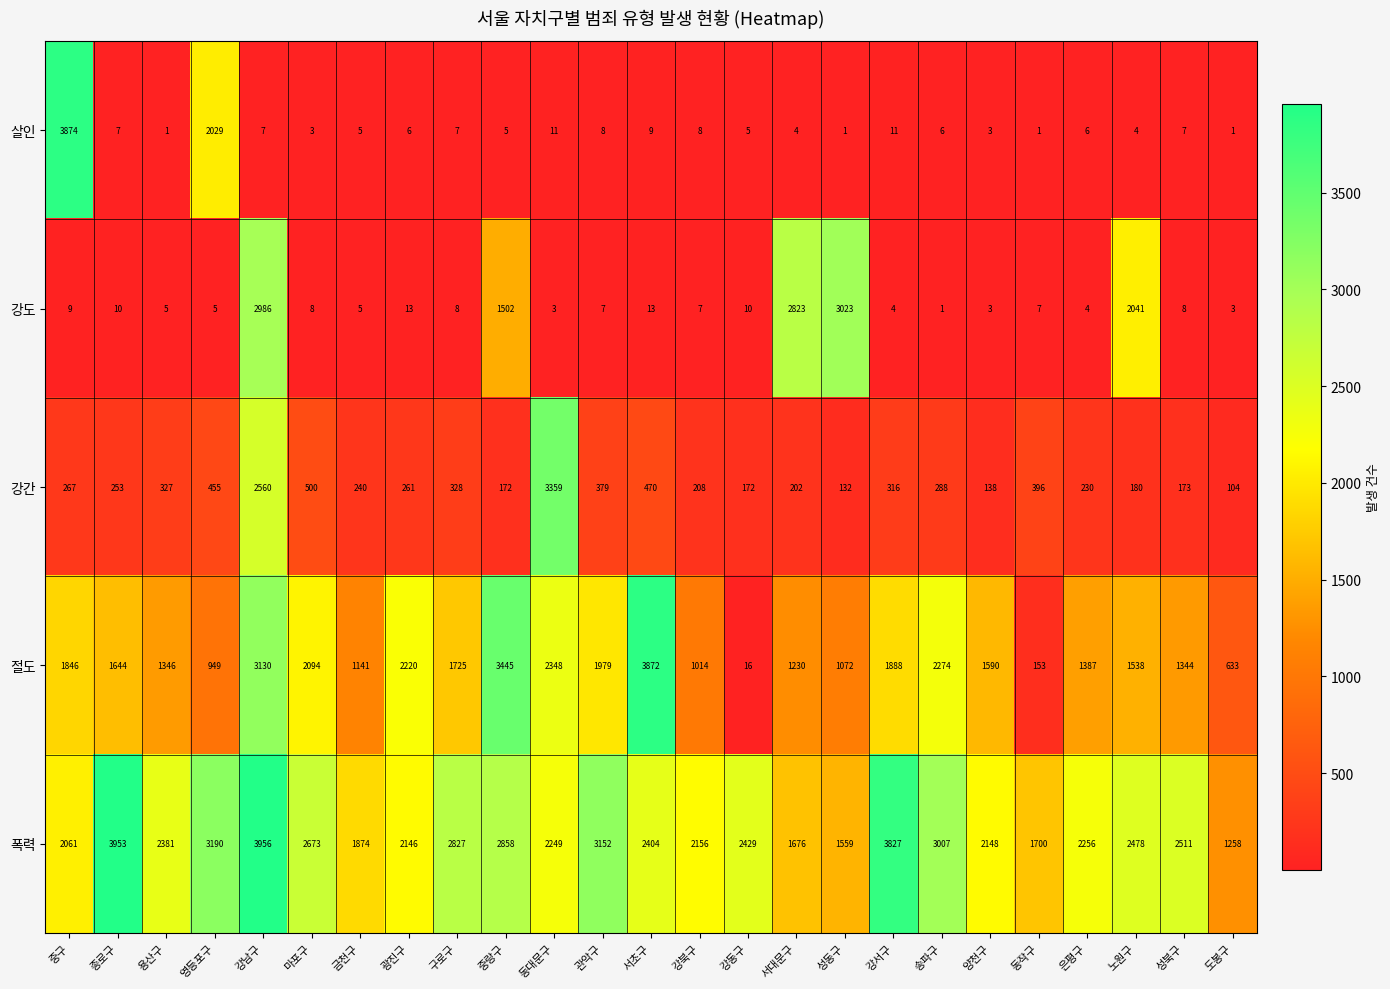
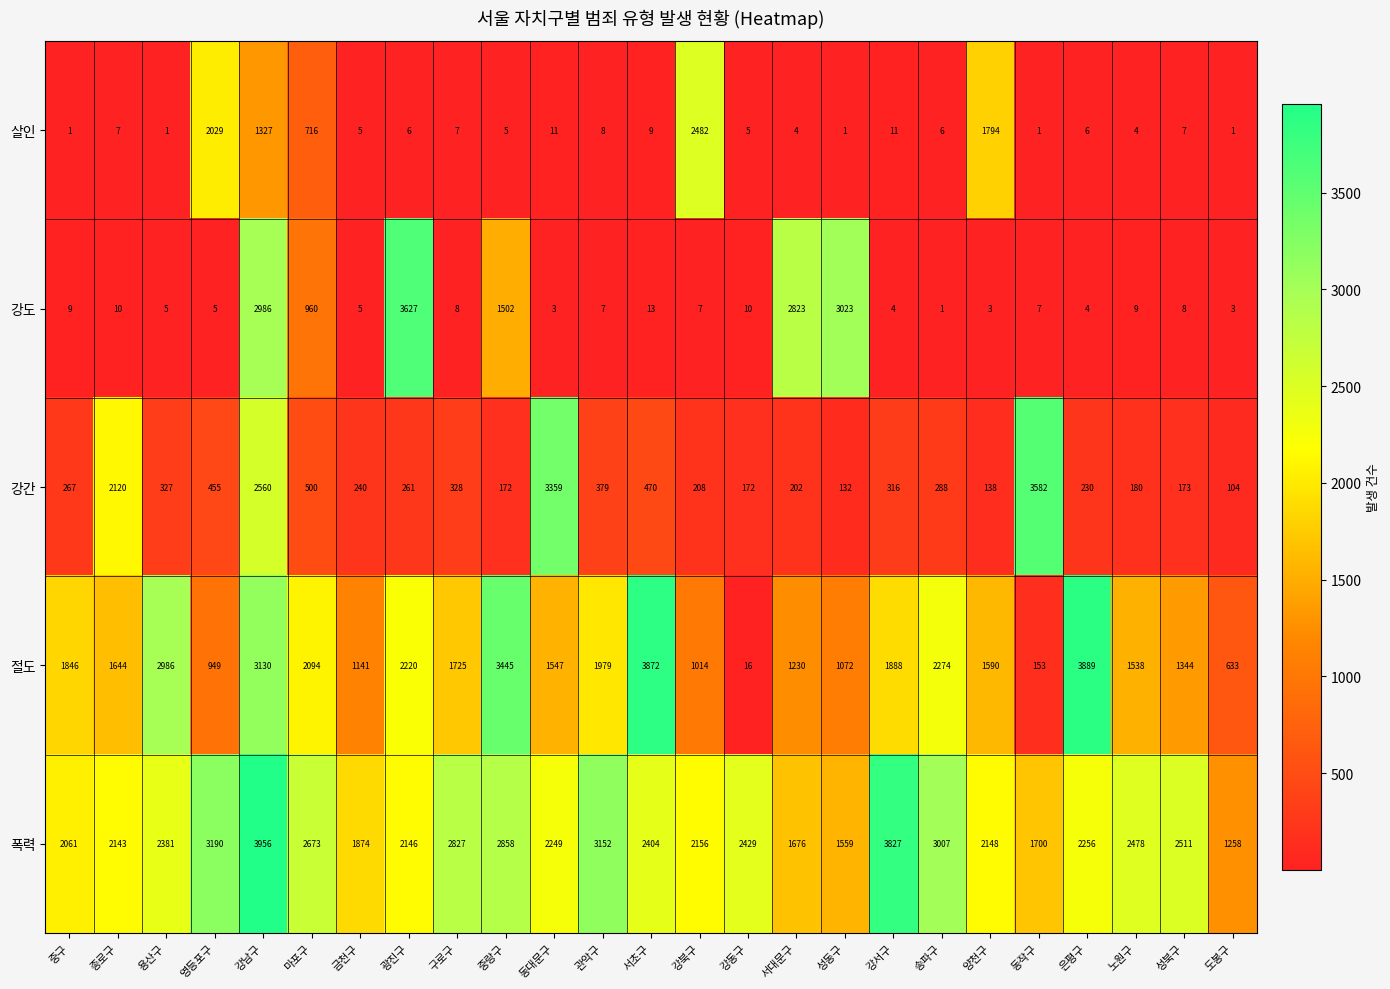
살인, 중구: 3874 -> 1
살인, 강남구: 7 -> 1327
살인, 마포구: 3 -> 716
살인, 강북구: 8 -> 2482
살인, 양천구: 3 -> 1794
강도, 마포구: 8 -> 960
강도, 광진구: 13 -> 3627
강도, 노원구: 2041 -> 9
강간, 종로구: 253 -> 2120
강간, 동작구: 396 -> 3582
절도, 용산구: 1346 -> 2986
절도, 동대문구: 2348 -> 1547
절도, 은평구: 1387 -> 3889
폭력, 종로구: 3953 -> 2143
